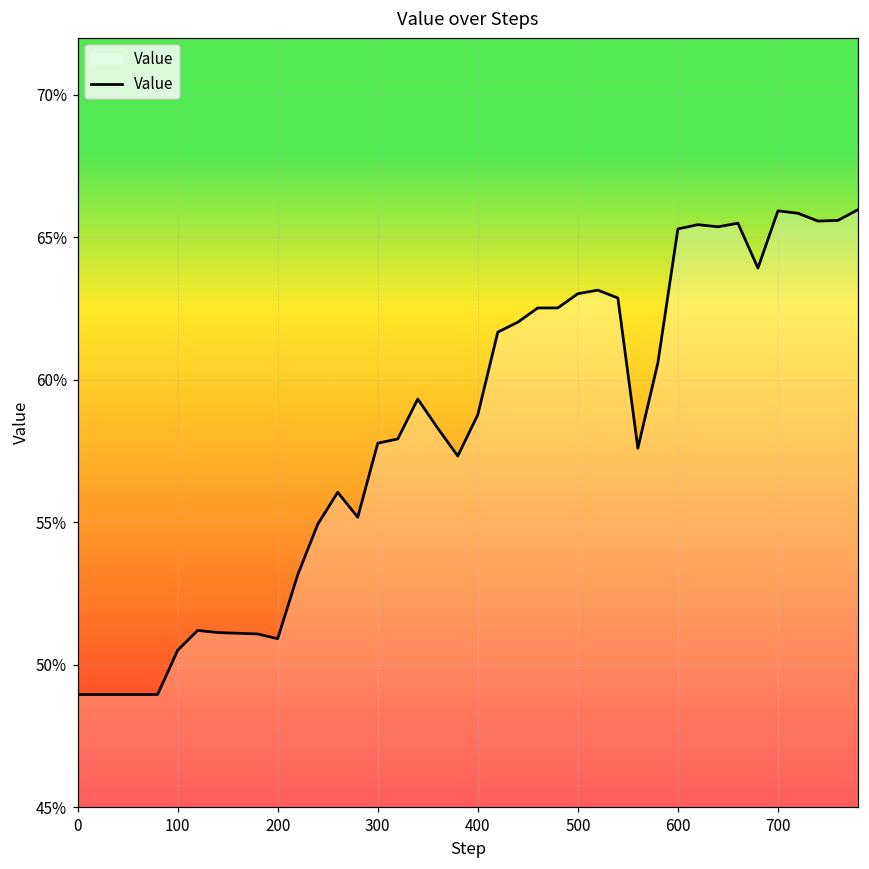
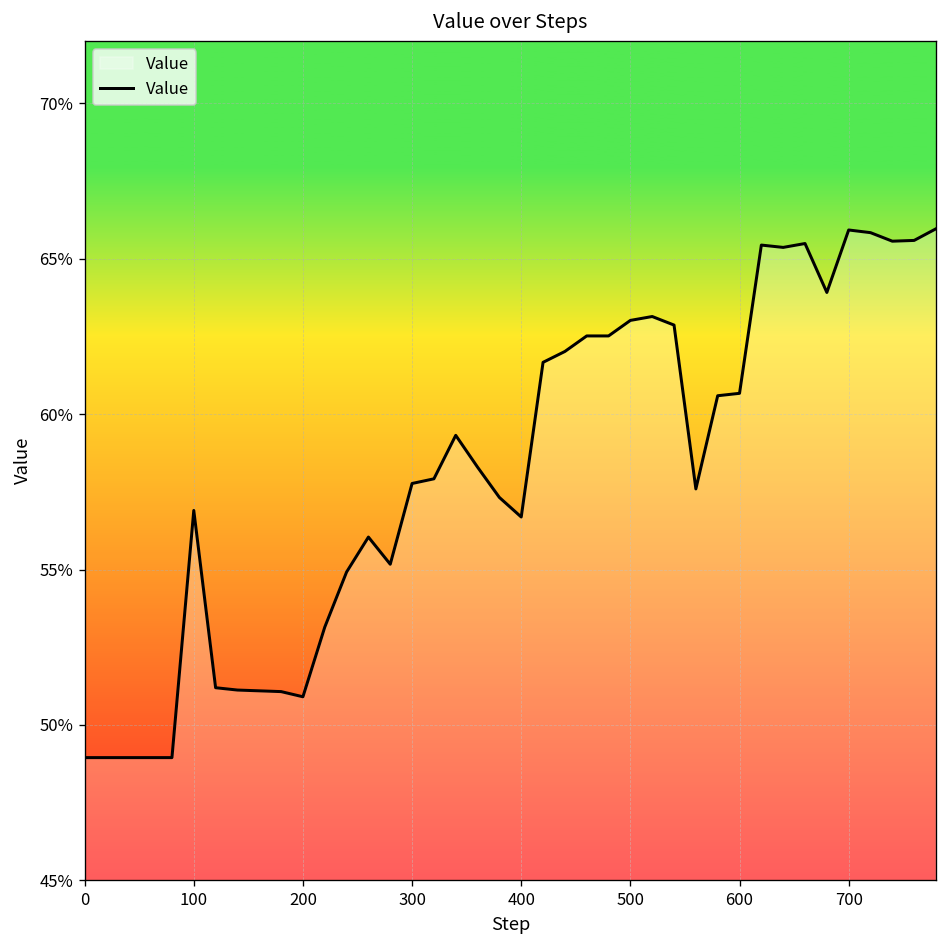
100: 50.5% -> 56.9%
400: 58.8% -> 56.7%
600: 65.3% -> 60.7%
